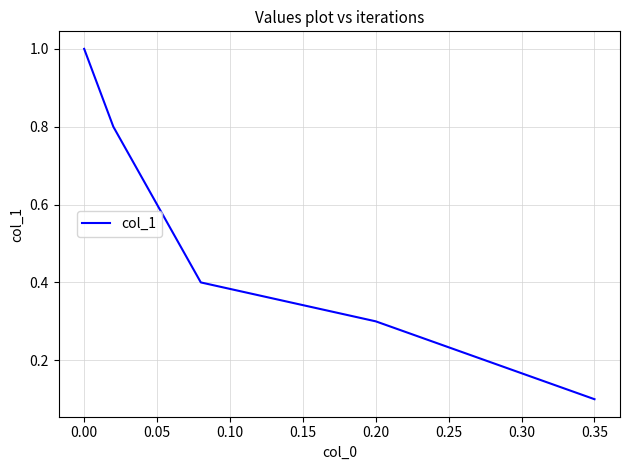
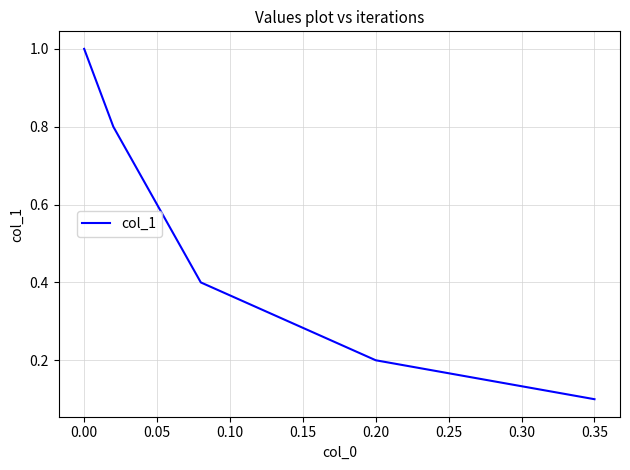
0.20: 0.3 -> 0.2
